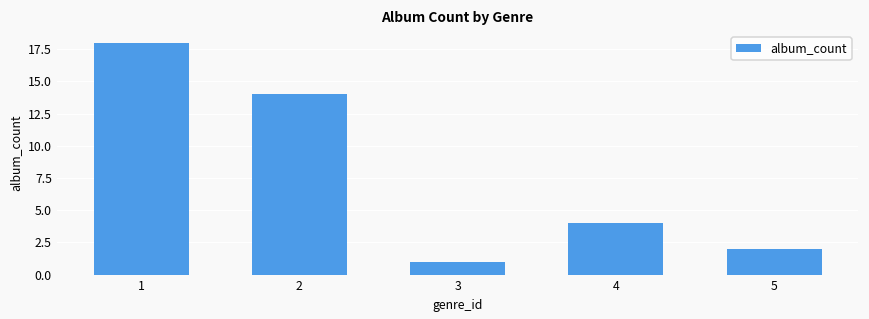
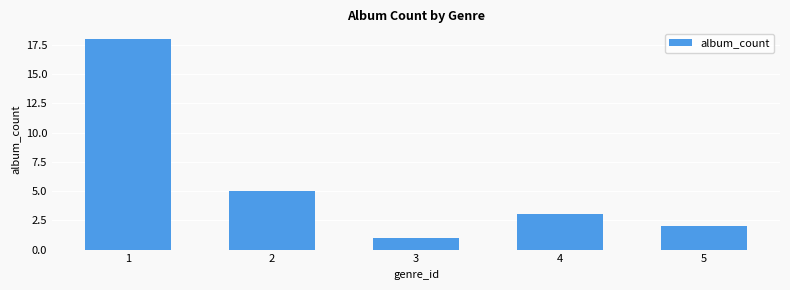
2: 14 -> 5
4: 4 -> 3
